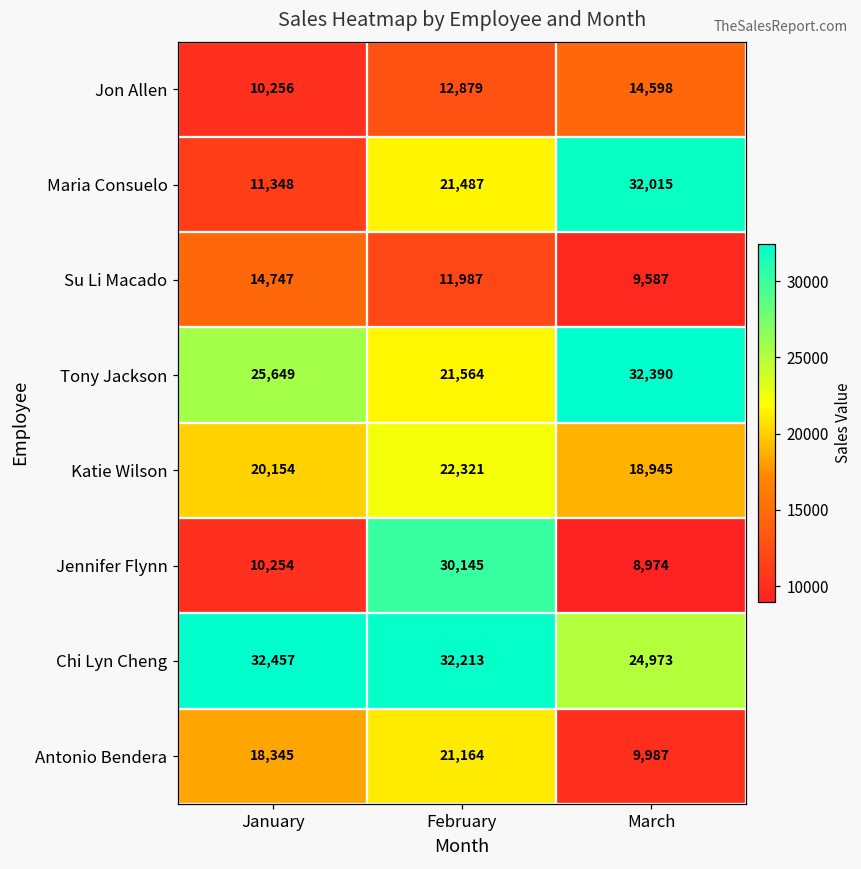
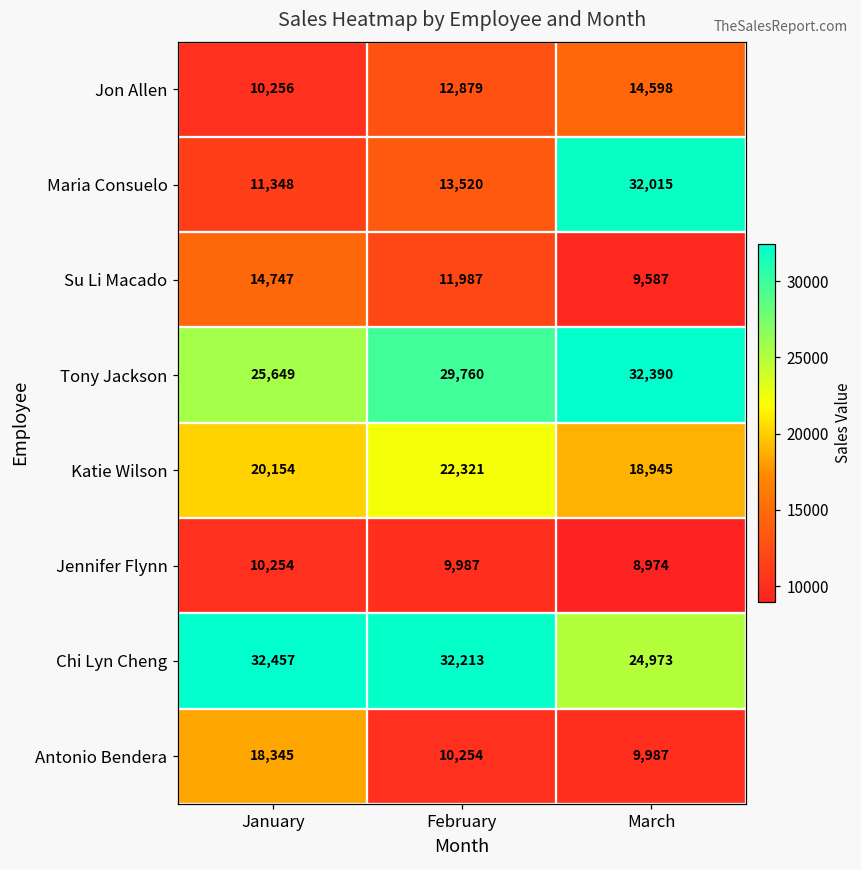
Maria Consuelo, February: 21,487 -> 13,520
Tony Jackson, February: 21,564 -> 29,760
Jennifer Flynn, February: 30,145 -> 9,987
Antonio Bendera, February: 21,164 -> 10,254
